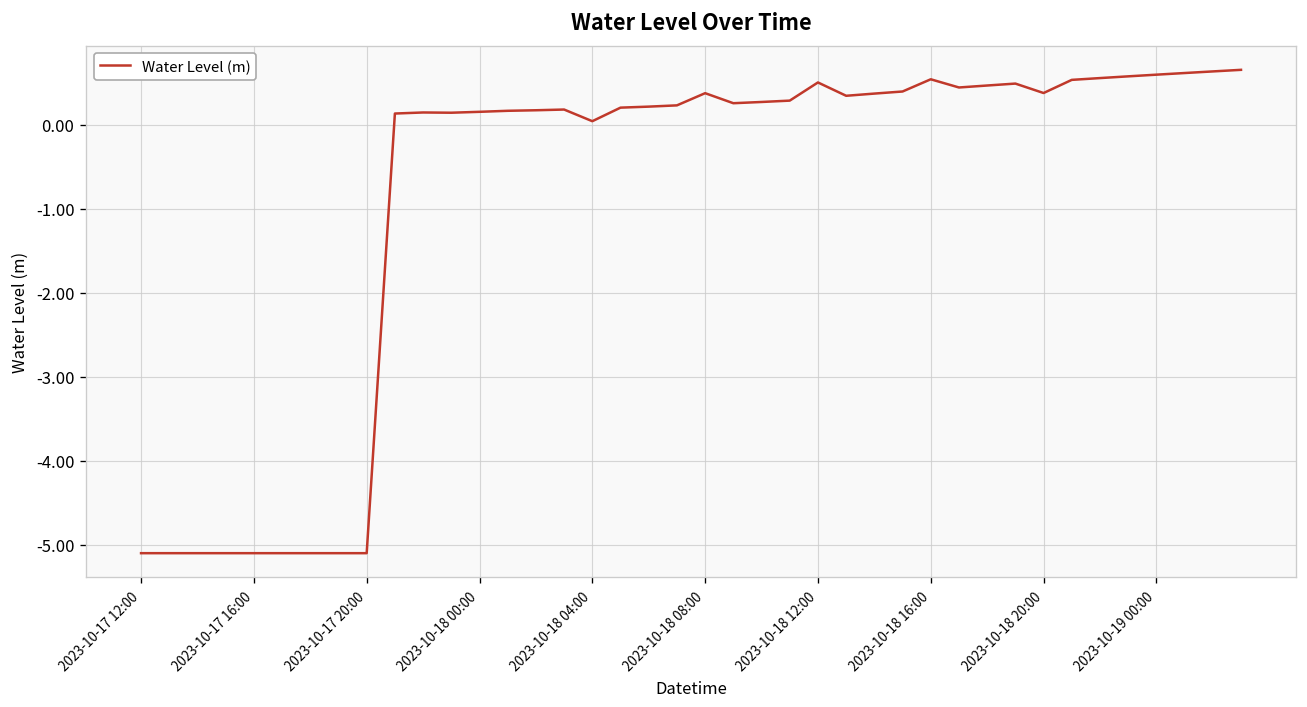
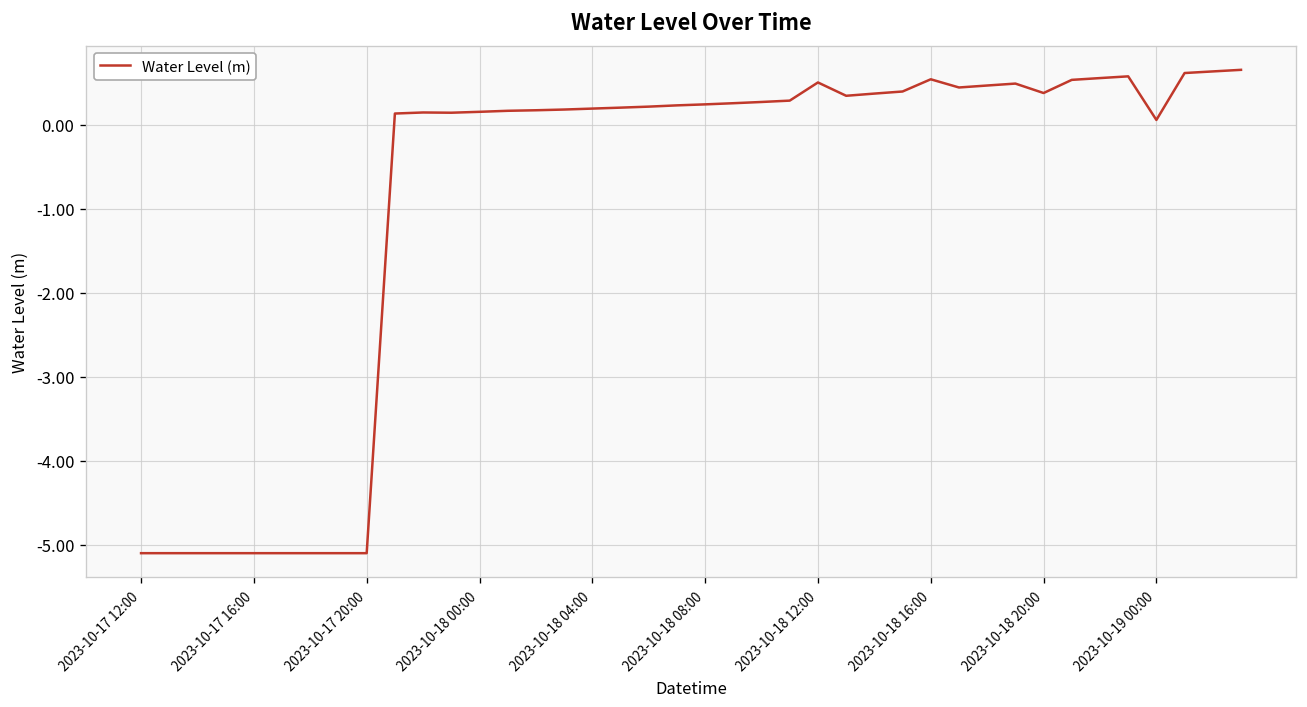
2023-10-18 04:00: 0.0 -> 0.2
2023-10-18 08:00: 0.4 -> 0.2
2023-10-19 00:00: 0.6 -> 0.1
